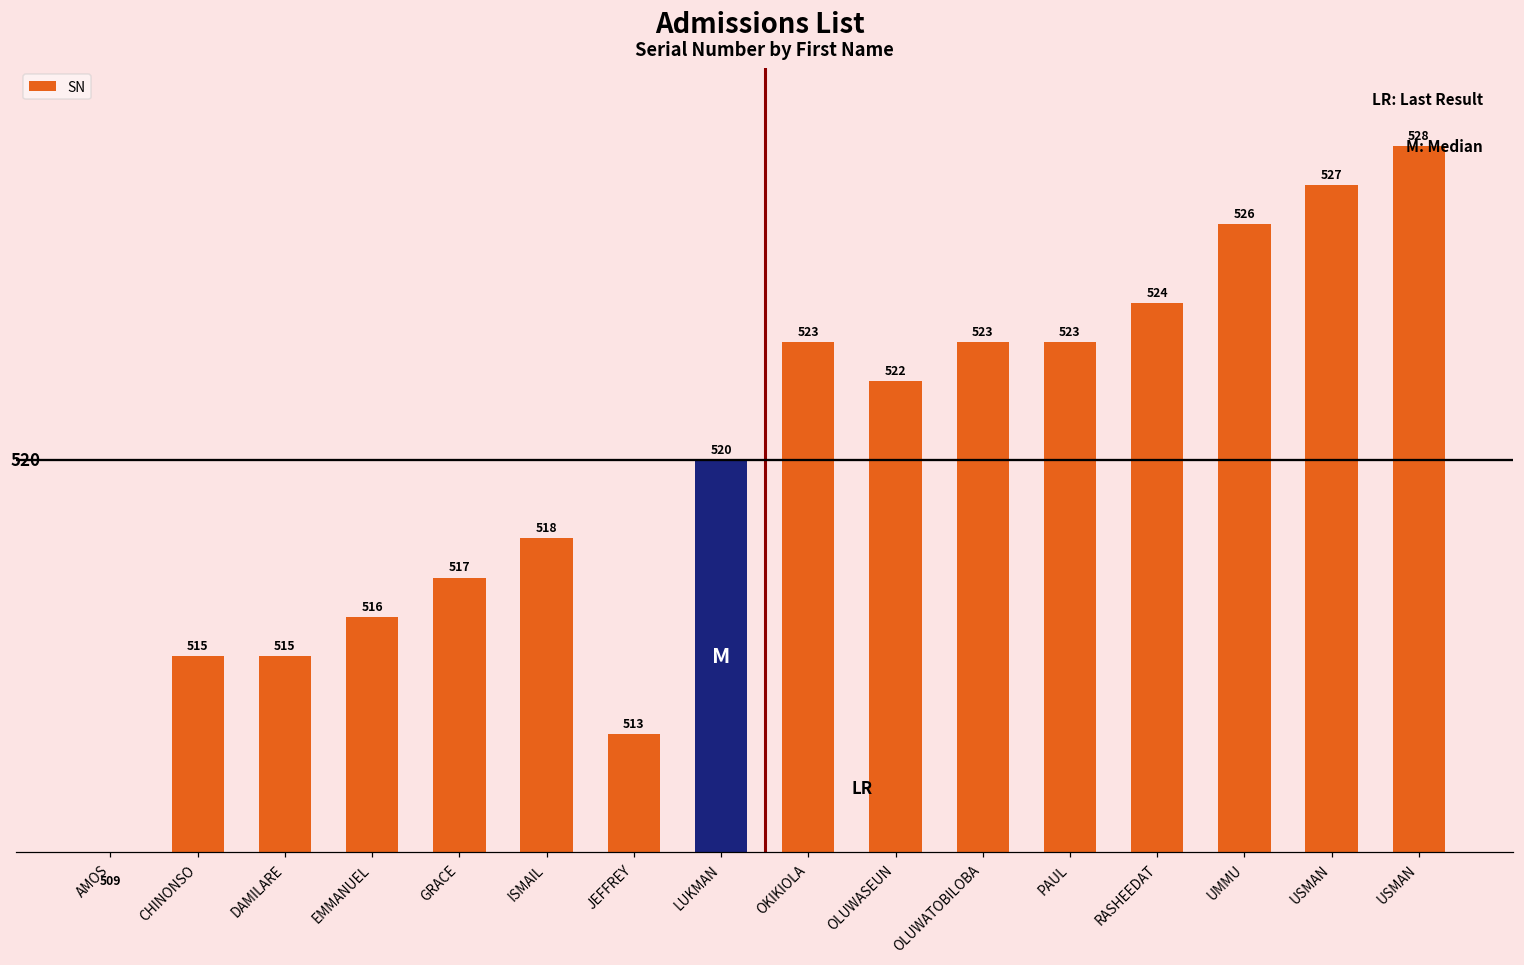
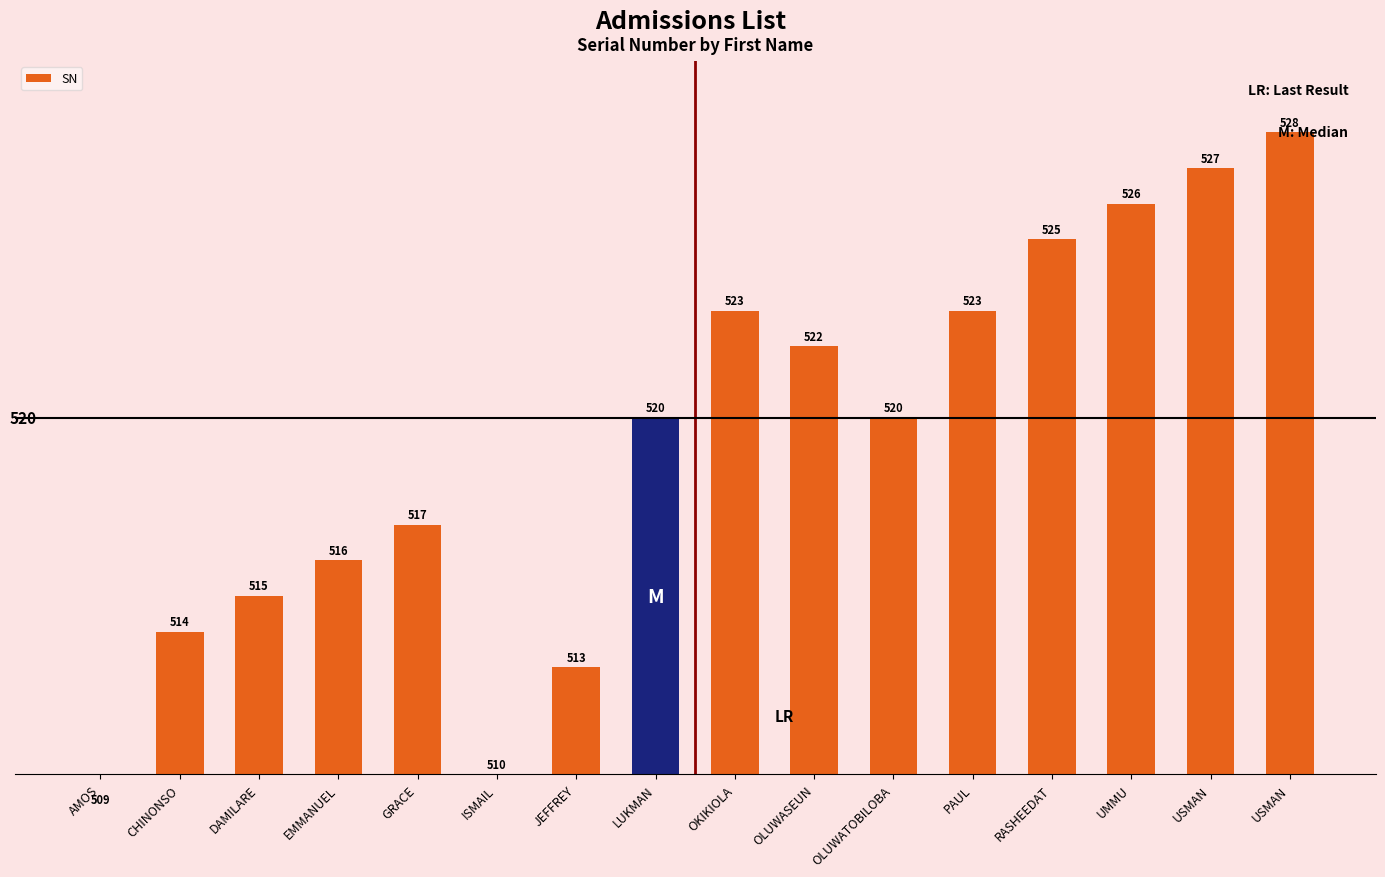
CHINONSO: 515 -> 514
ISMAIL: 518 -> 510
OLUWATOBILOBA: 523 -> 520
RASHEEDAT: 524 -> 525
